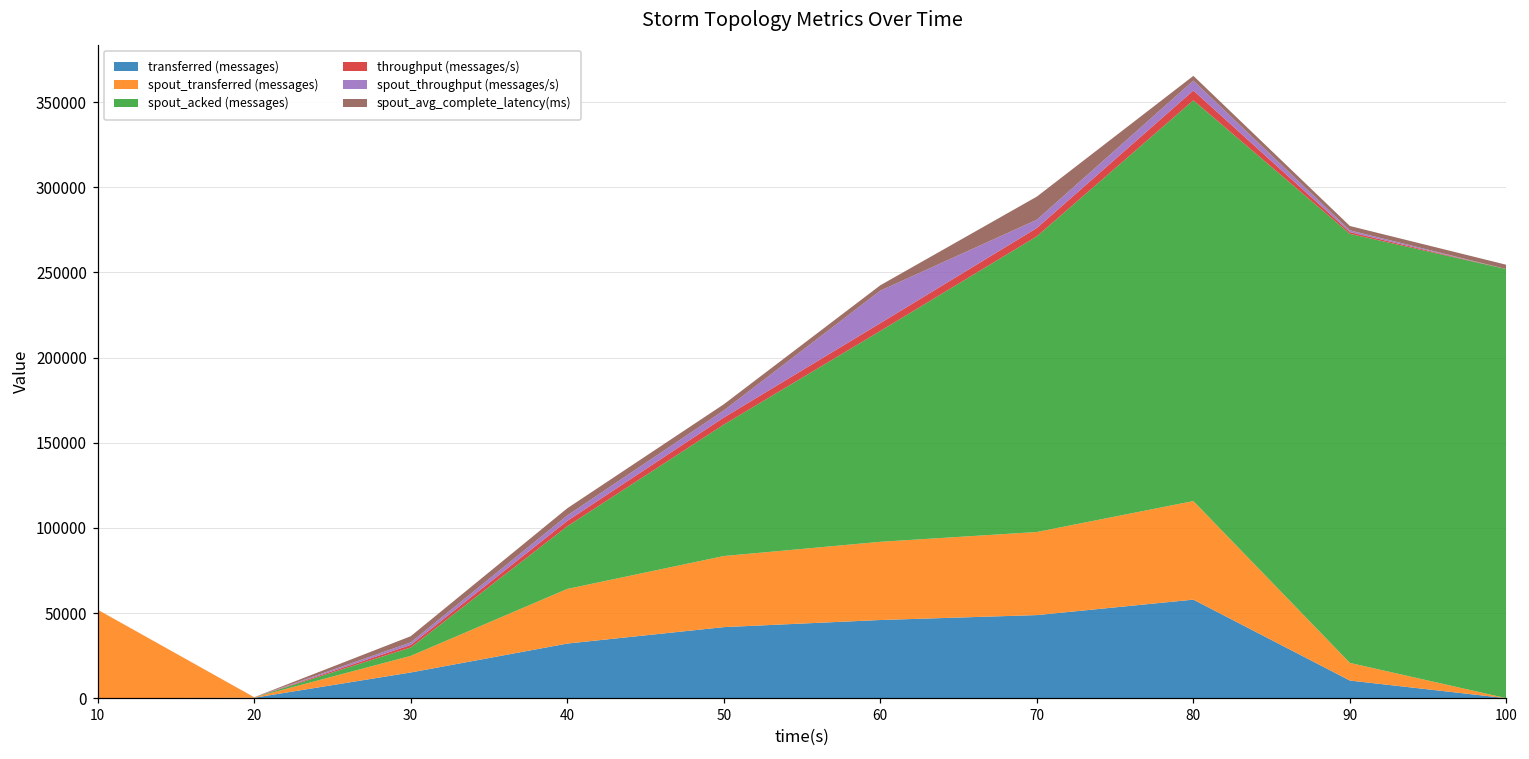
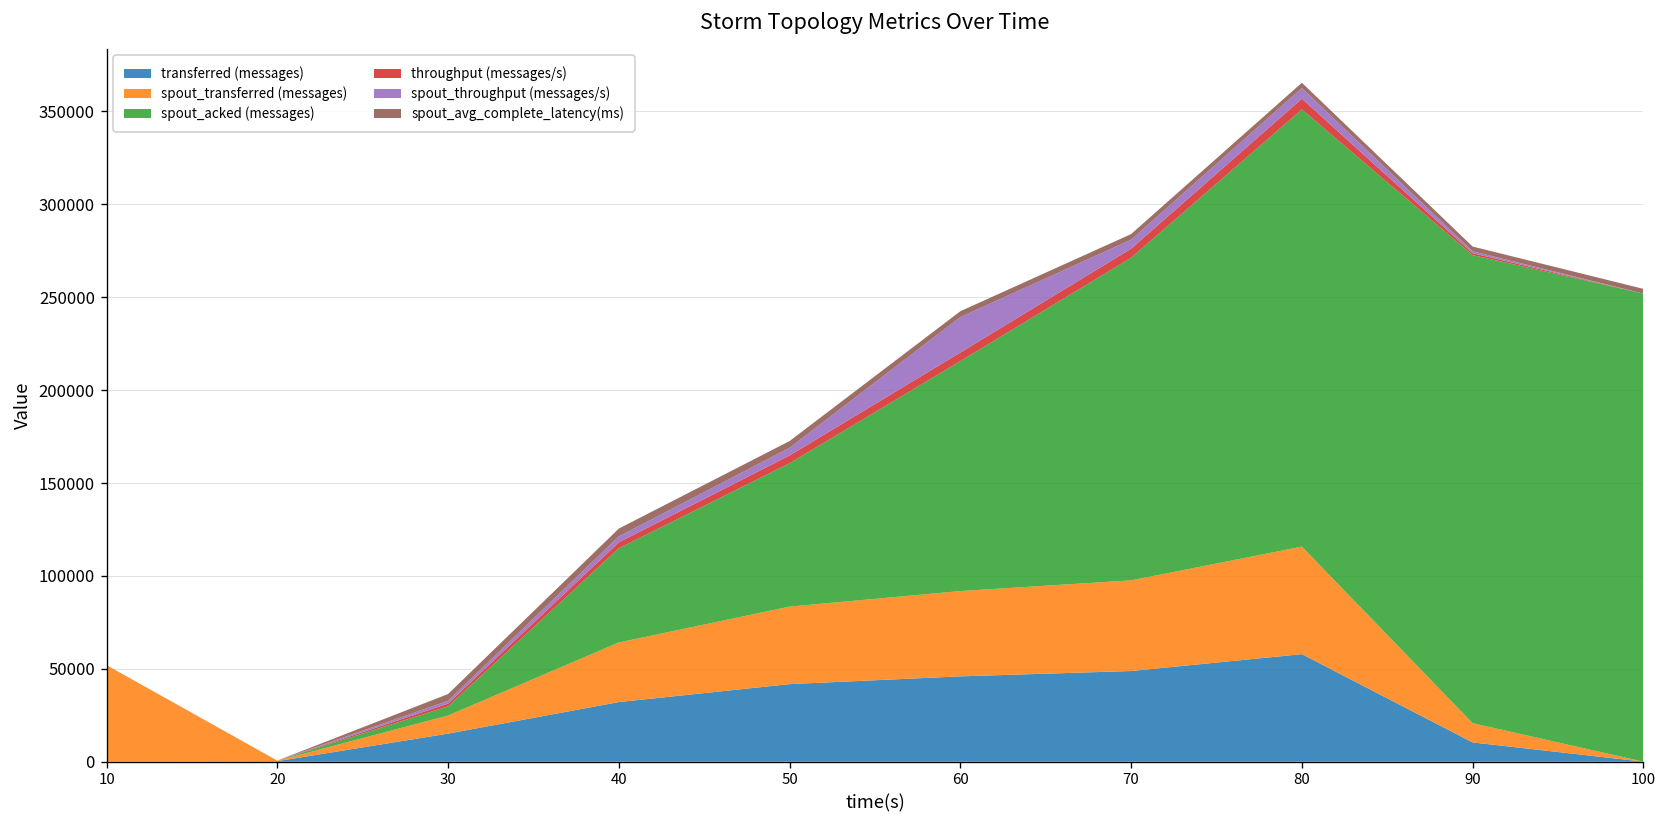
spout_acked (messages), 40: 37000 -> 51000
spout_avg_complete_latency(ms), 70: 14000 -> 3000
